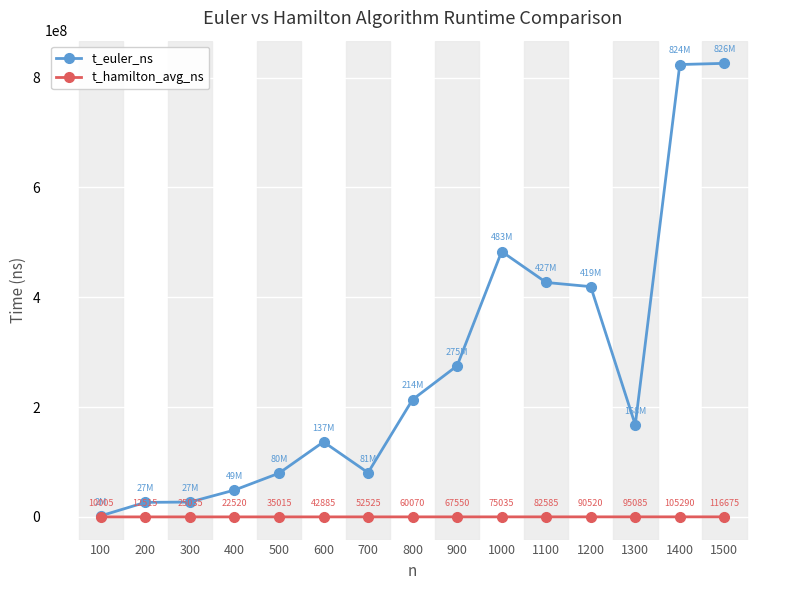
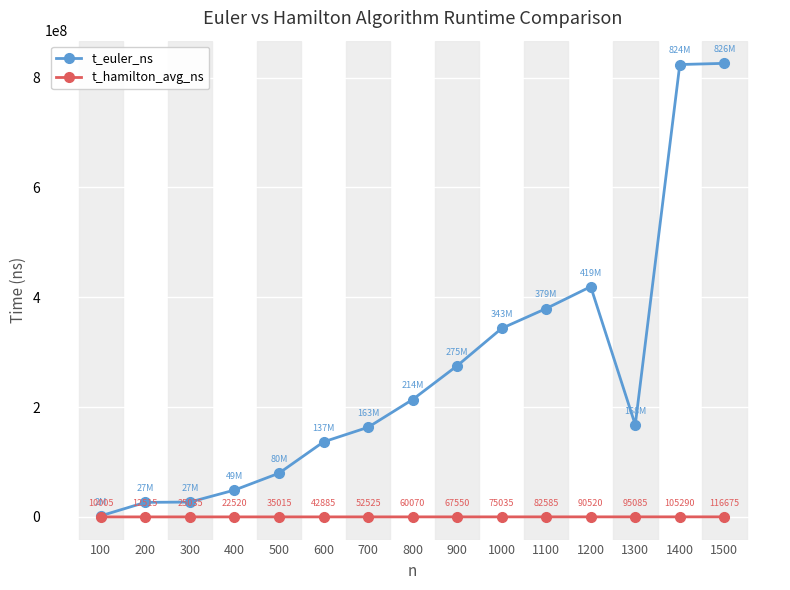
t_euler_ns, 700: 81M -> 163M
t_euler_ns, 1000: 483M -> 343M
t_euler_ns, 1100: 427M -> 379M
